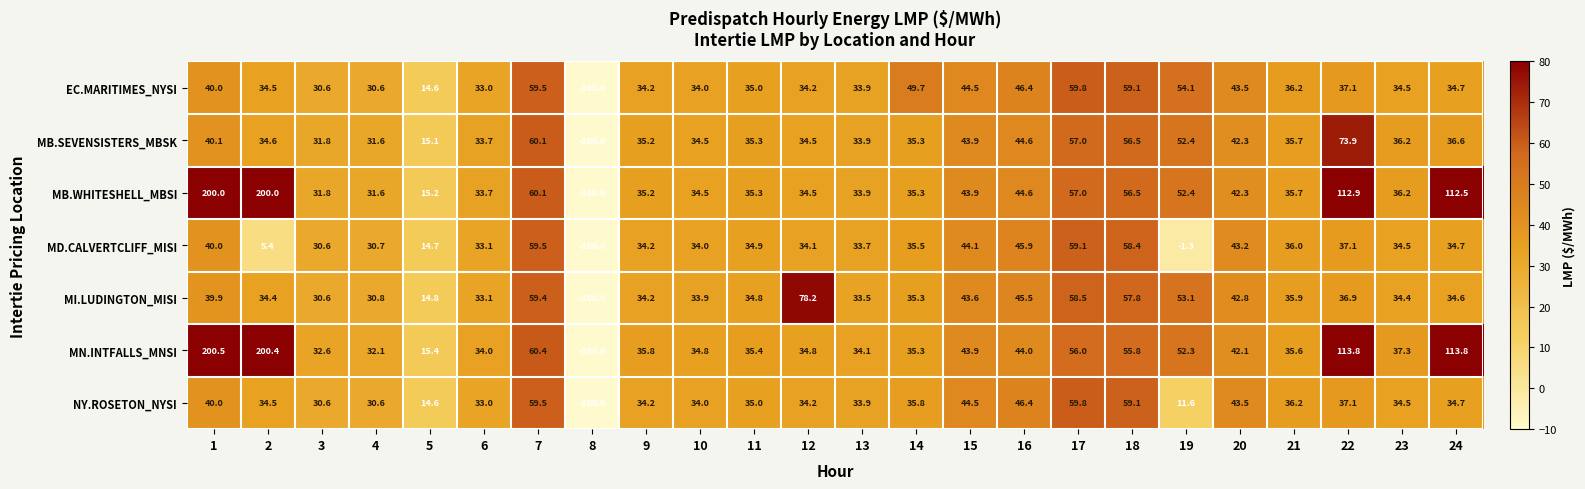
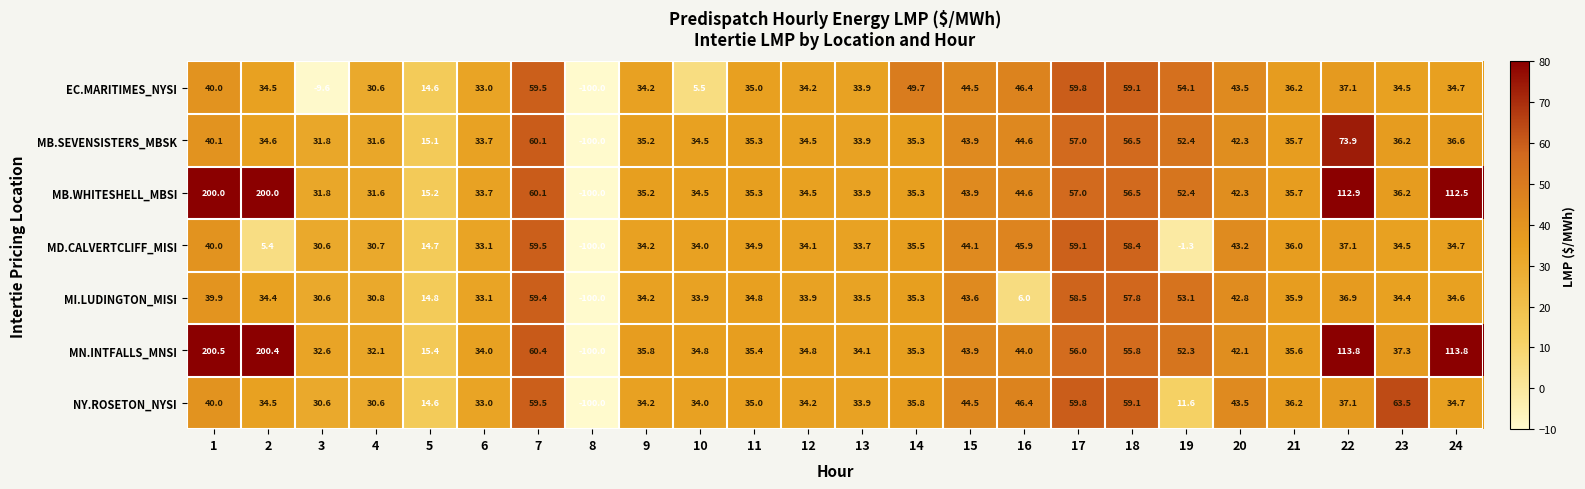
EC.MARITIMES_NYSI, 3: 30.6 -> -9.6
EC.MARITIMES_NYSI, 10: 34.0 -> 5.5
MI.LUDINGTON_MISI, 12: 78.2 -> 33.9
MI.LUDINGTON_MISI, 16: 45.5 -> 6.0
NY.ROSETON_NYSI, 23: 34.5 -> 63.5
